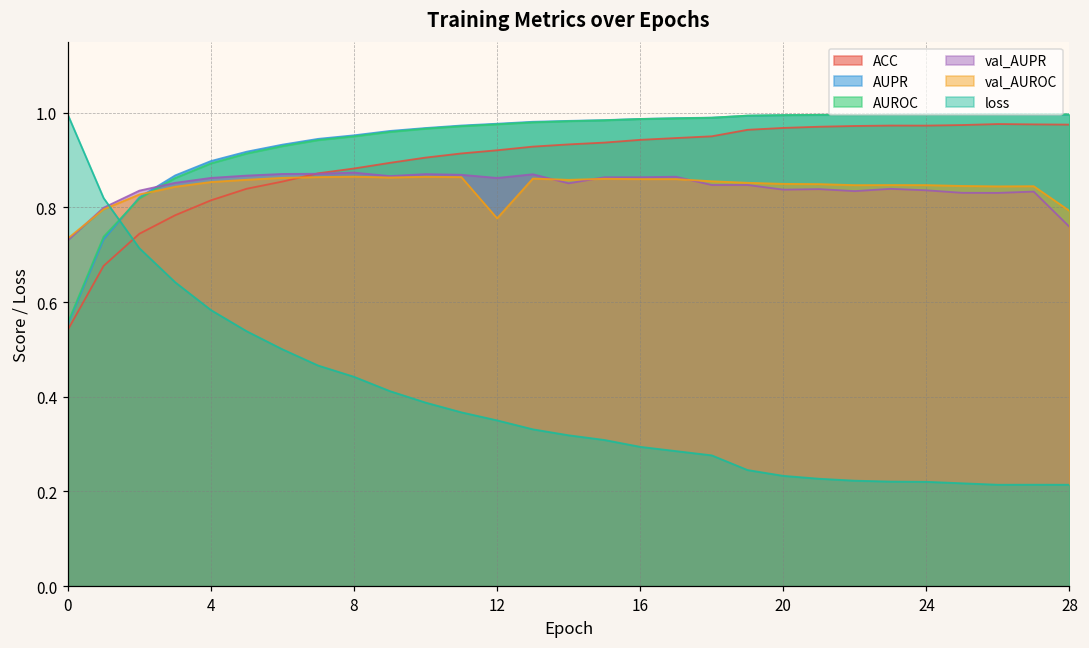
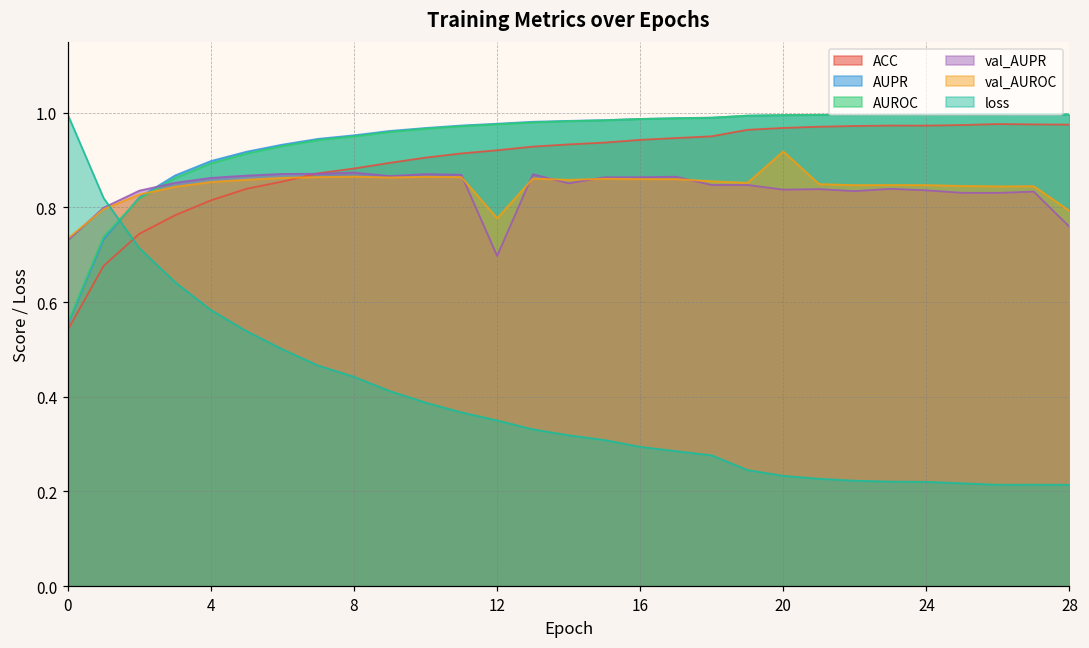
val_AUPR, 12: 0.86 -> 0.70
val_AUROC, 20: 0.85 -> 0.92
